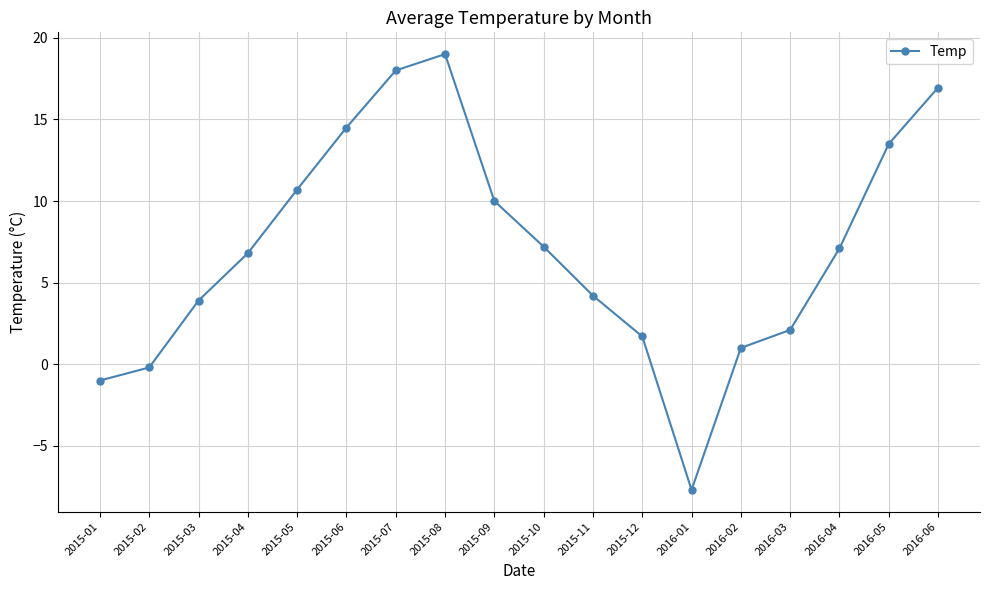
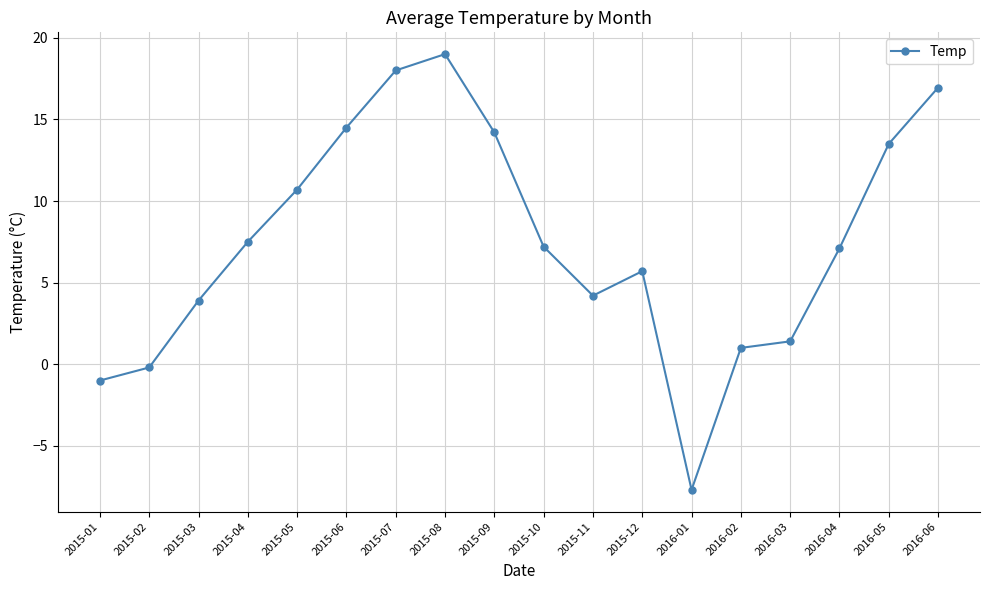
2015-04: 6.8 -> 7.5
2015-09: 10.0 -> 14.2
2015-12: 1.7 -> 5.7
2016-03: 2.1 -> 1.4
